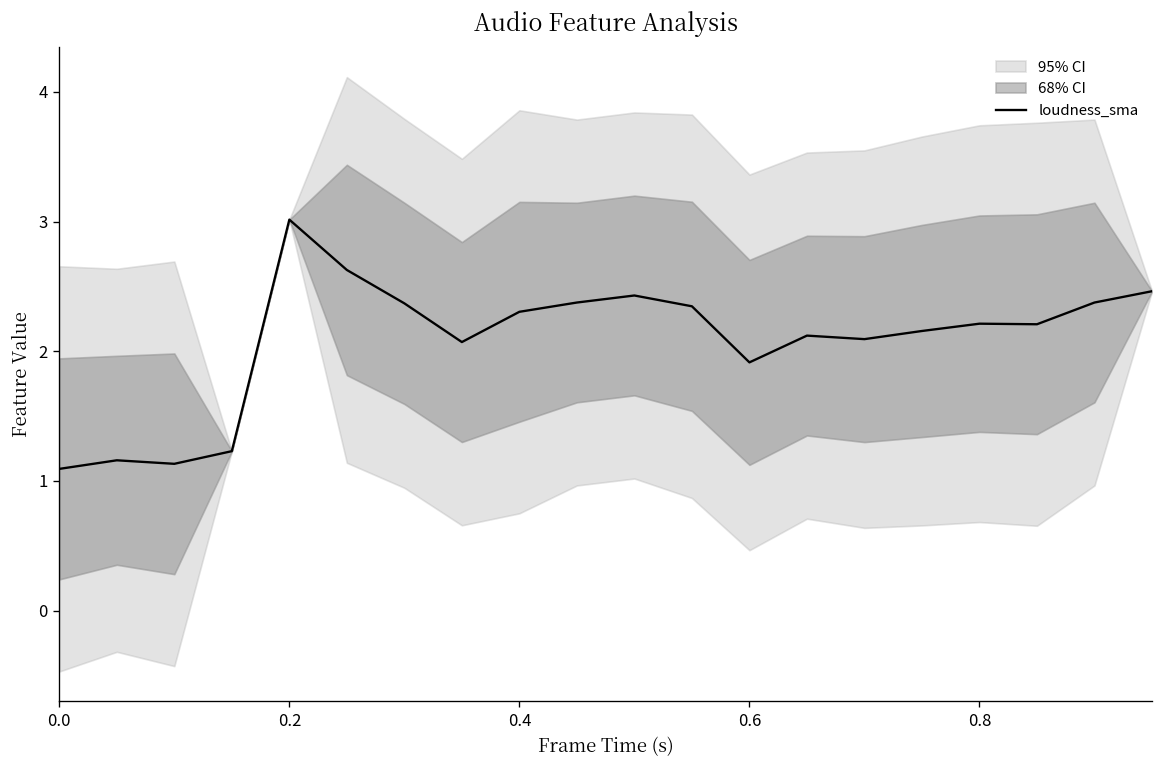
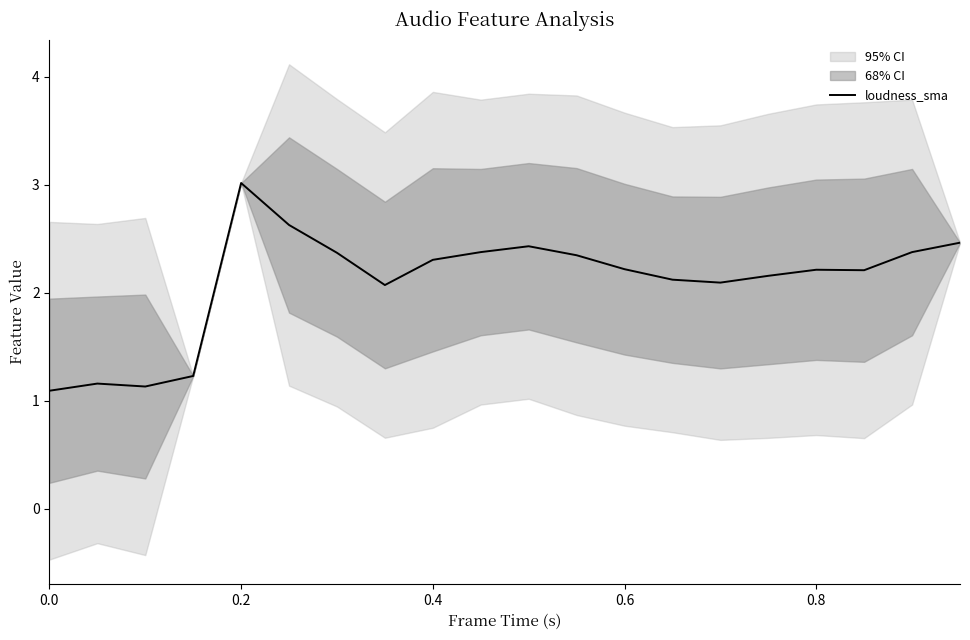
loudness_sma, 0.6: 1.91 -> 2.22
